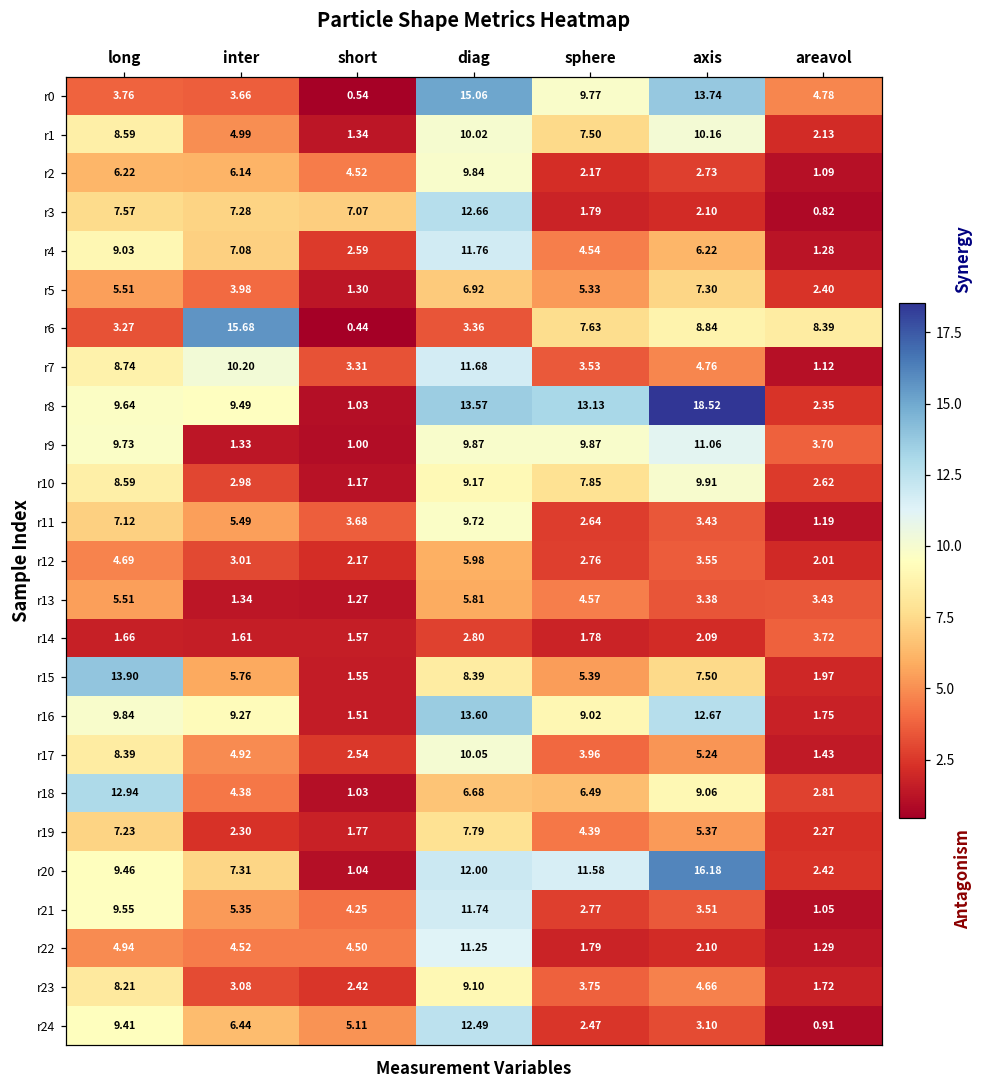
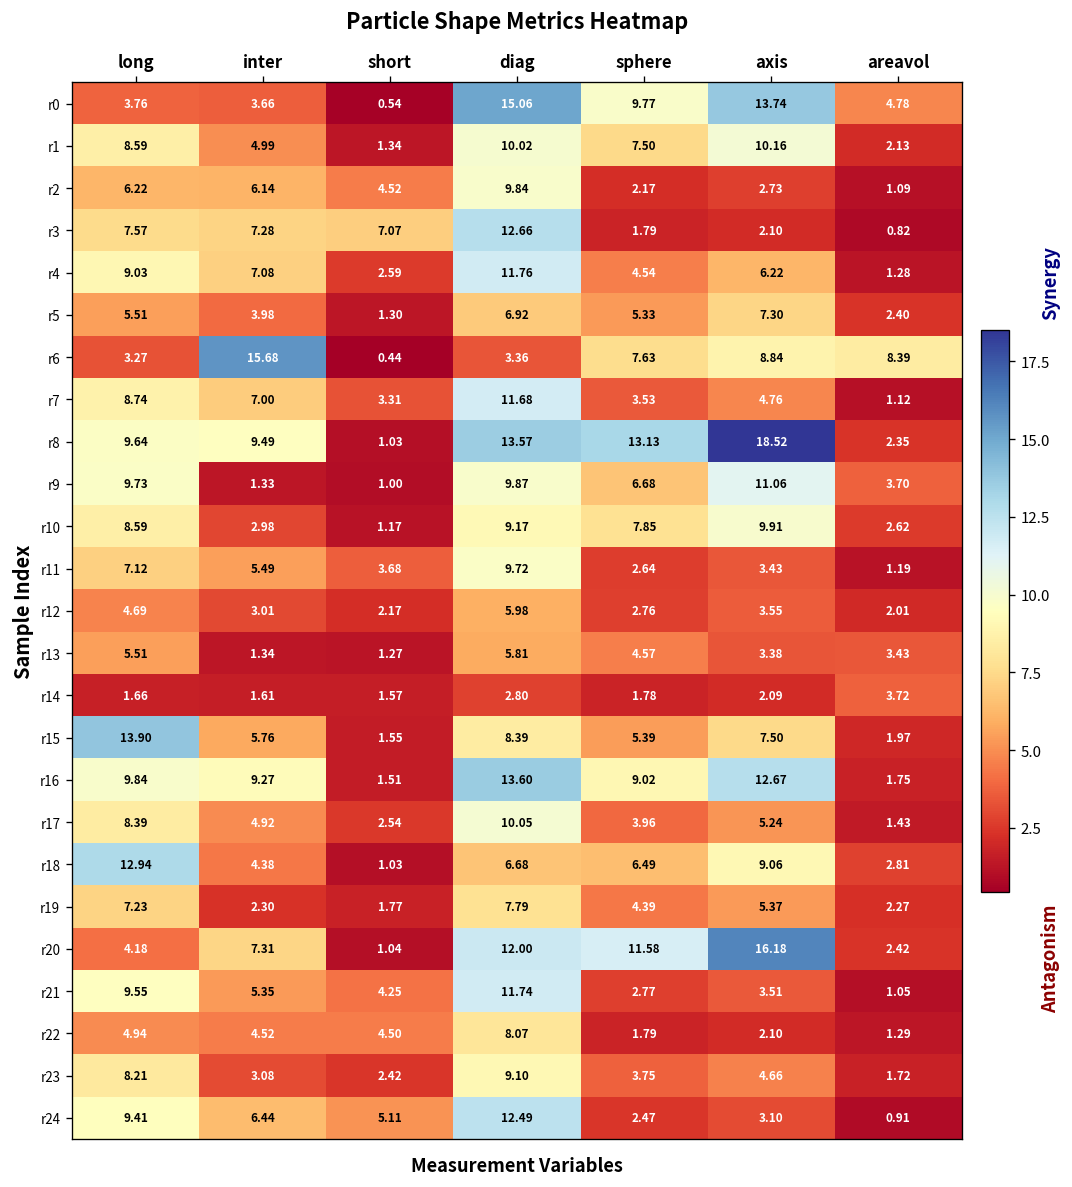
r7, inter: 10.20 -> 7.00
r9, sphere: 9.87 -> 6.68
r20, long: 9.46 -> 4.18
r22, diag: 11.25 -> 8.07
